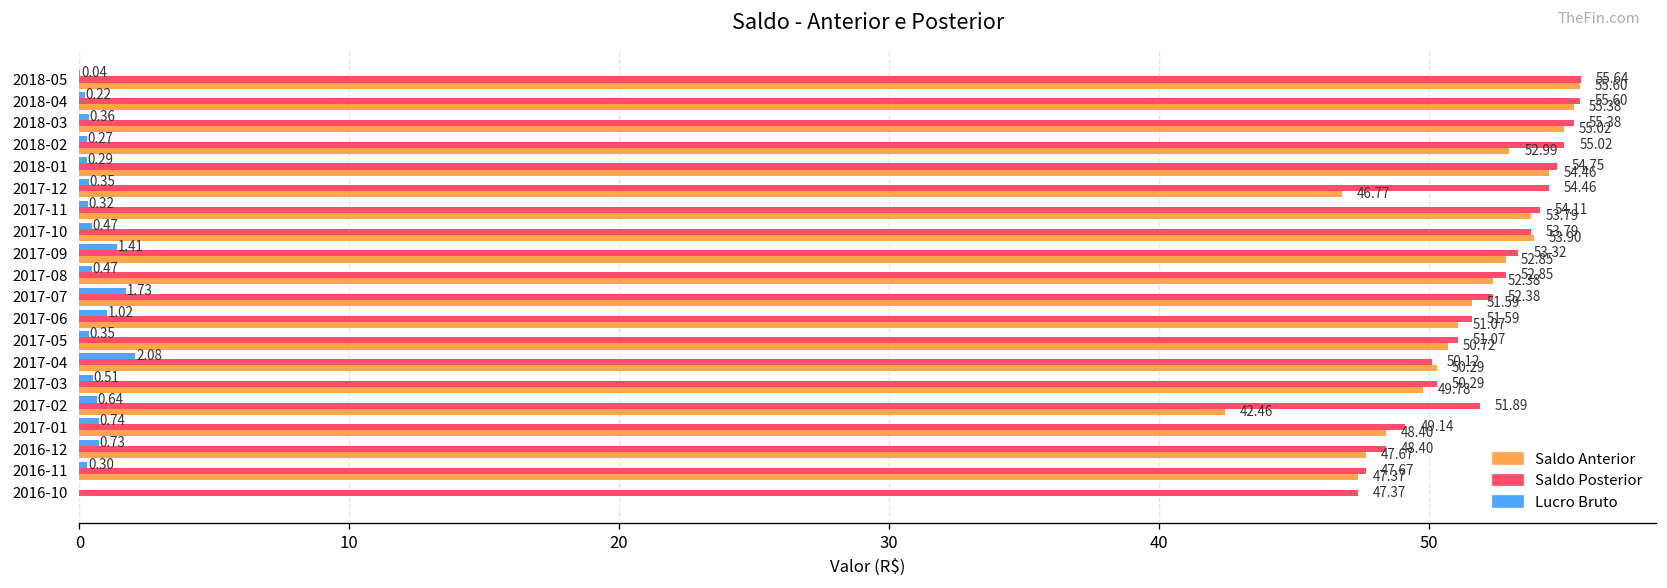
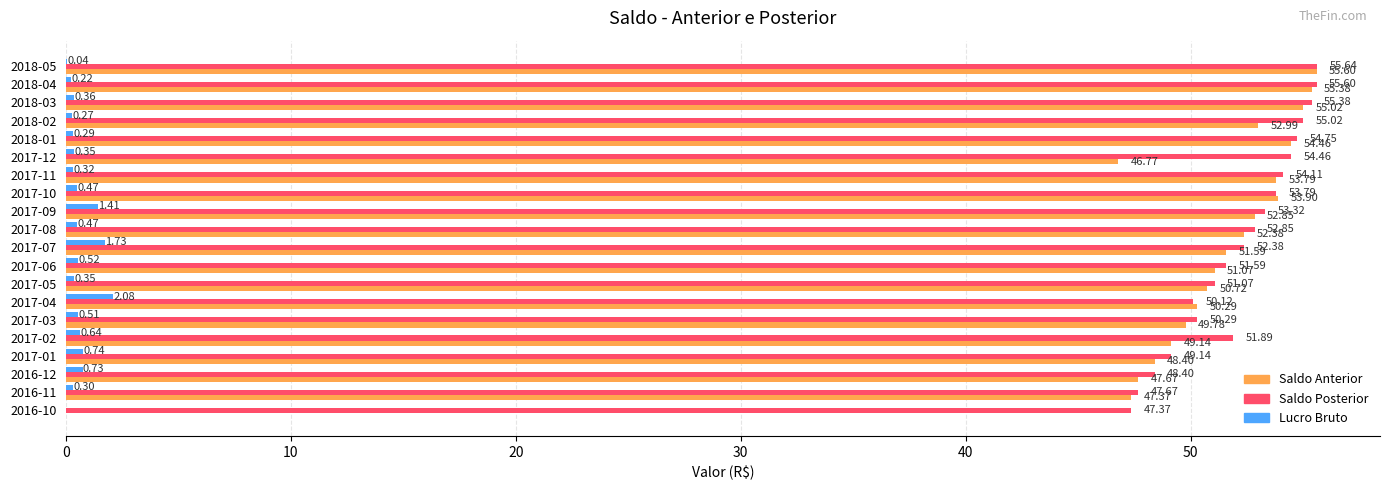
Lucro Bruto, 2017-06: 1.02 -> 0.52
Saldo Anterior, 2017-02: 42.46 -> 49.14
